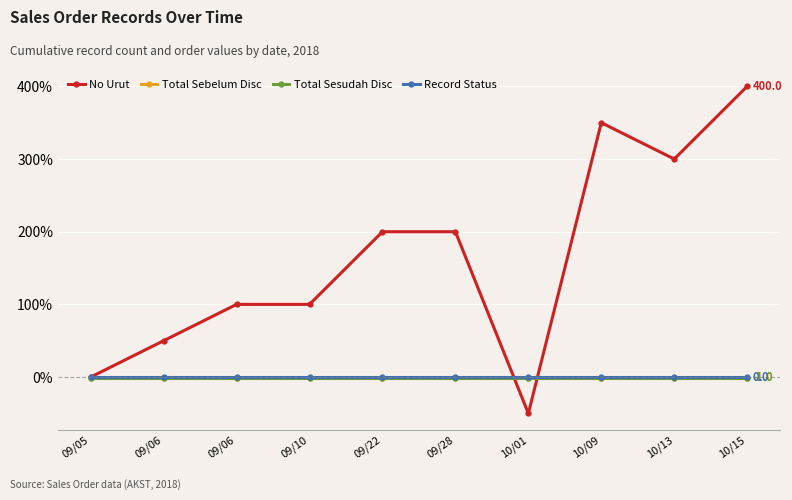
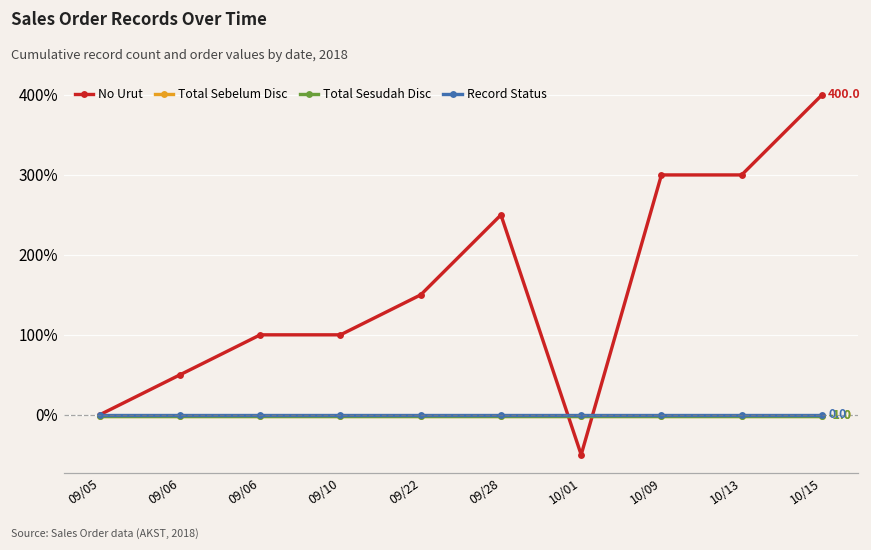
No Urut, 09/22: 200% -> 150%
No Urut, 09/28: 200% -> 250%
No Urut, 10/09: 350% -> 300%
